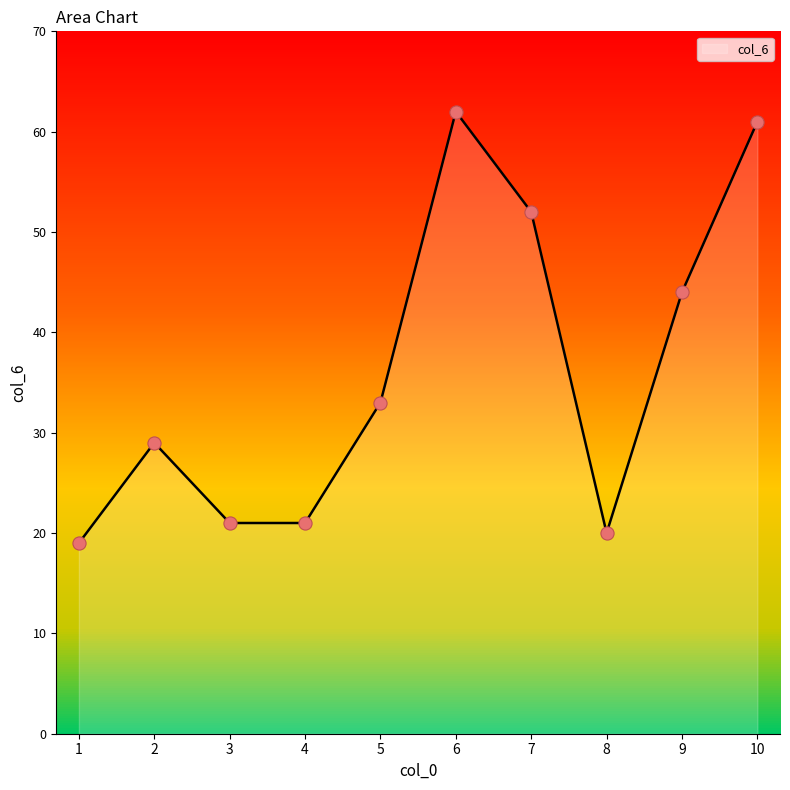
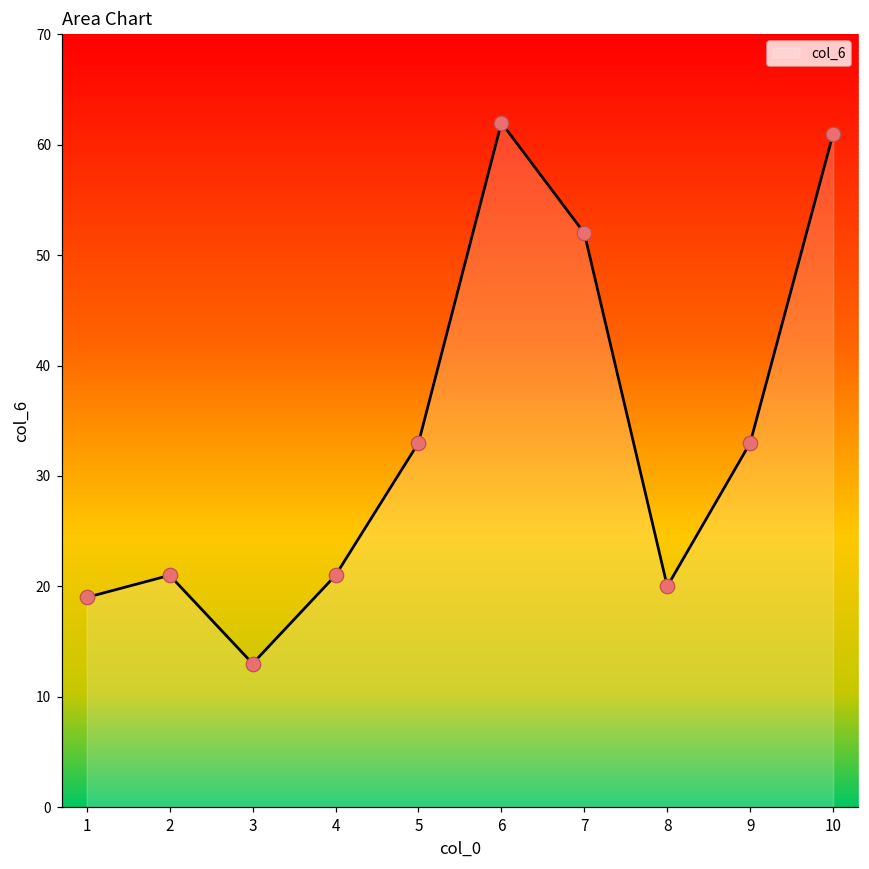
col_6, 2: 29 -> 21
col_6, 3: 21 -> 13
col_6, 9: 44 -> 33
